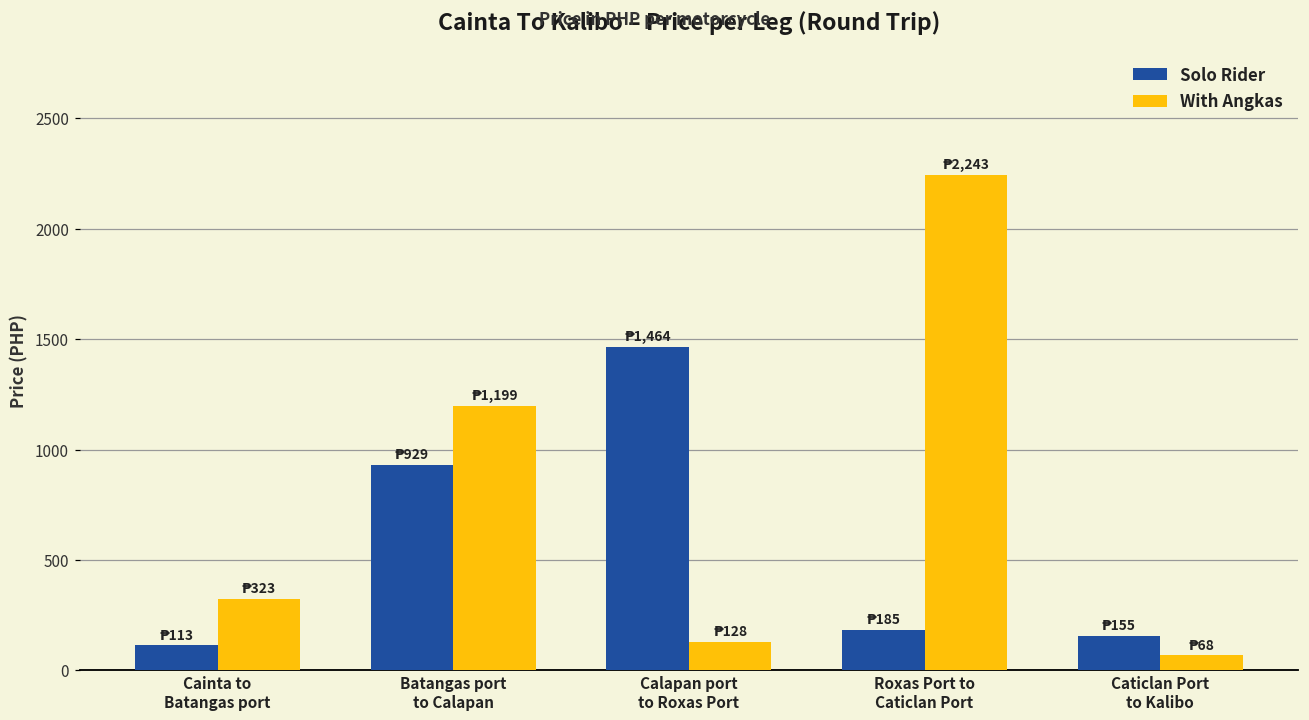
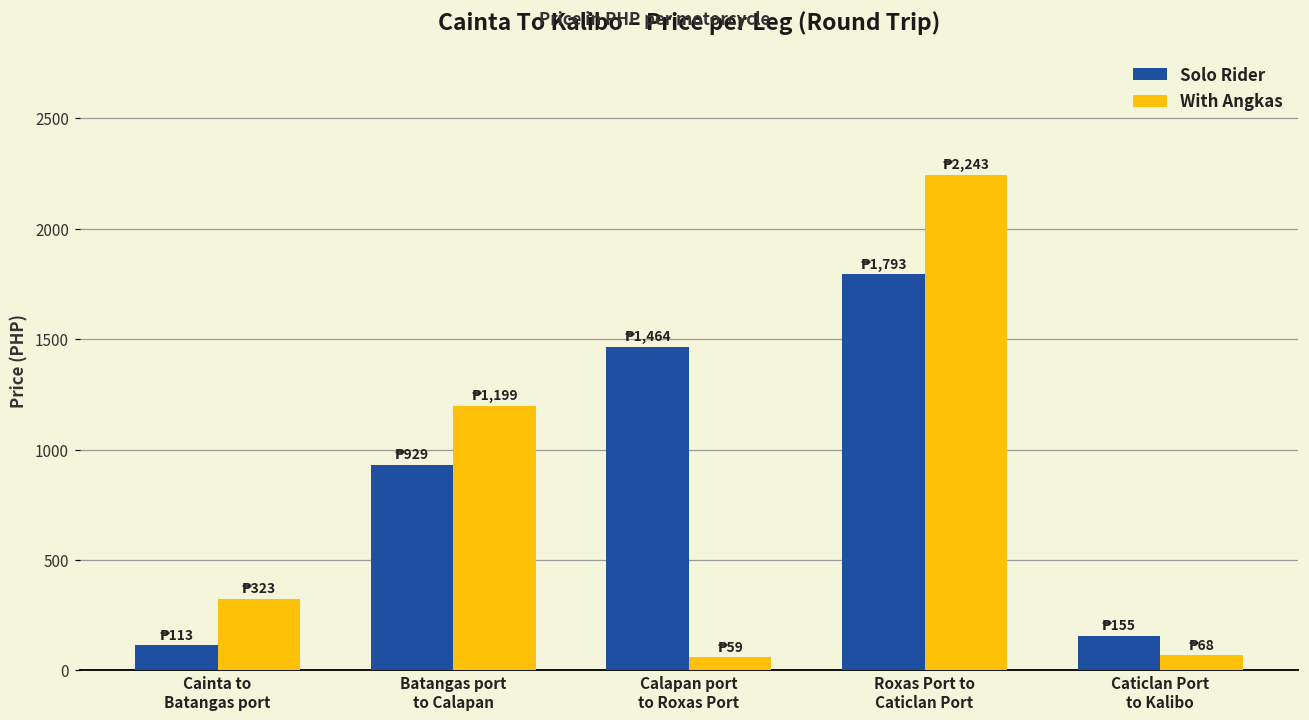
With Angkas, Calapan port to Roxas Port: 128 -> 59
Solo Rider, Roxas Port to Caticlan Port: 185 -> 1,793
